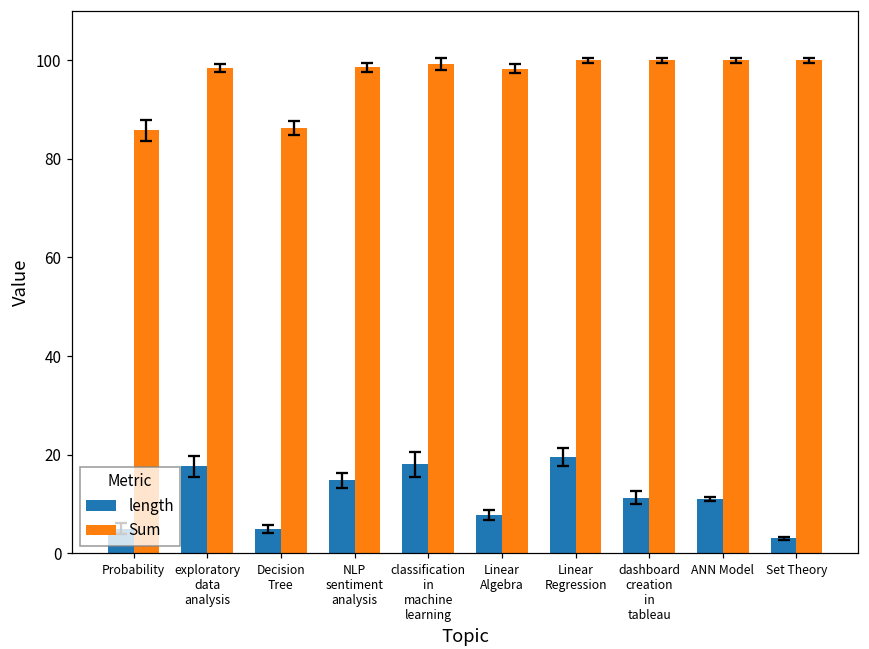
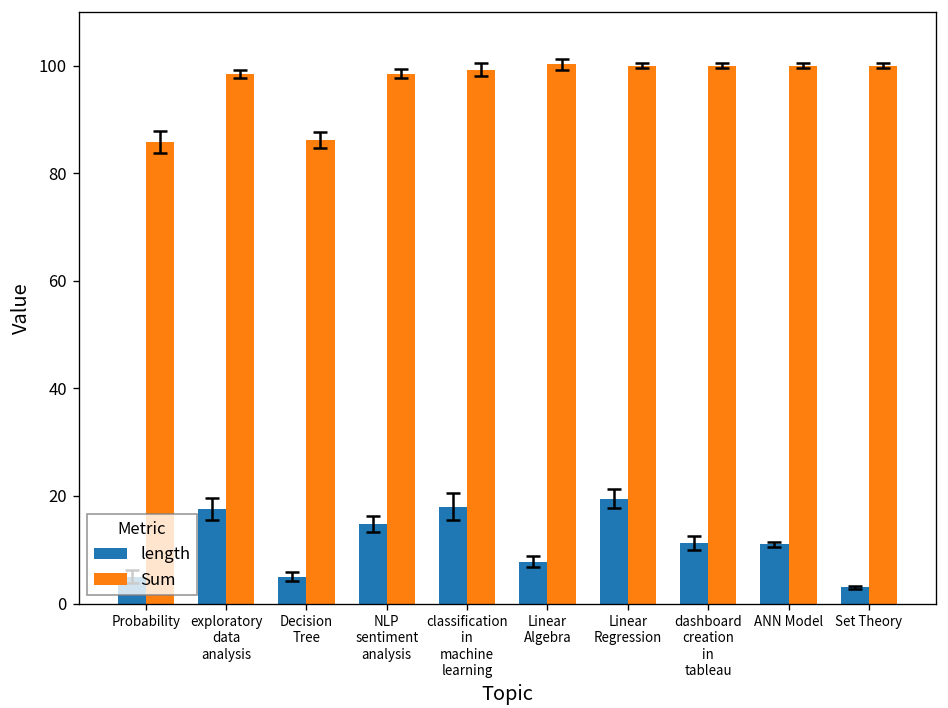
Sum, Linear Algebra: 98 -> 100
